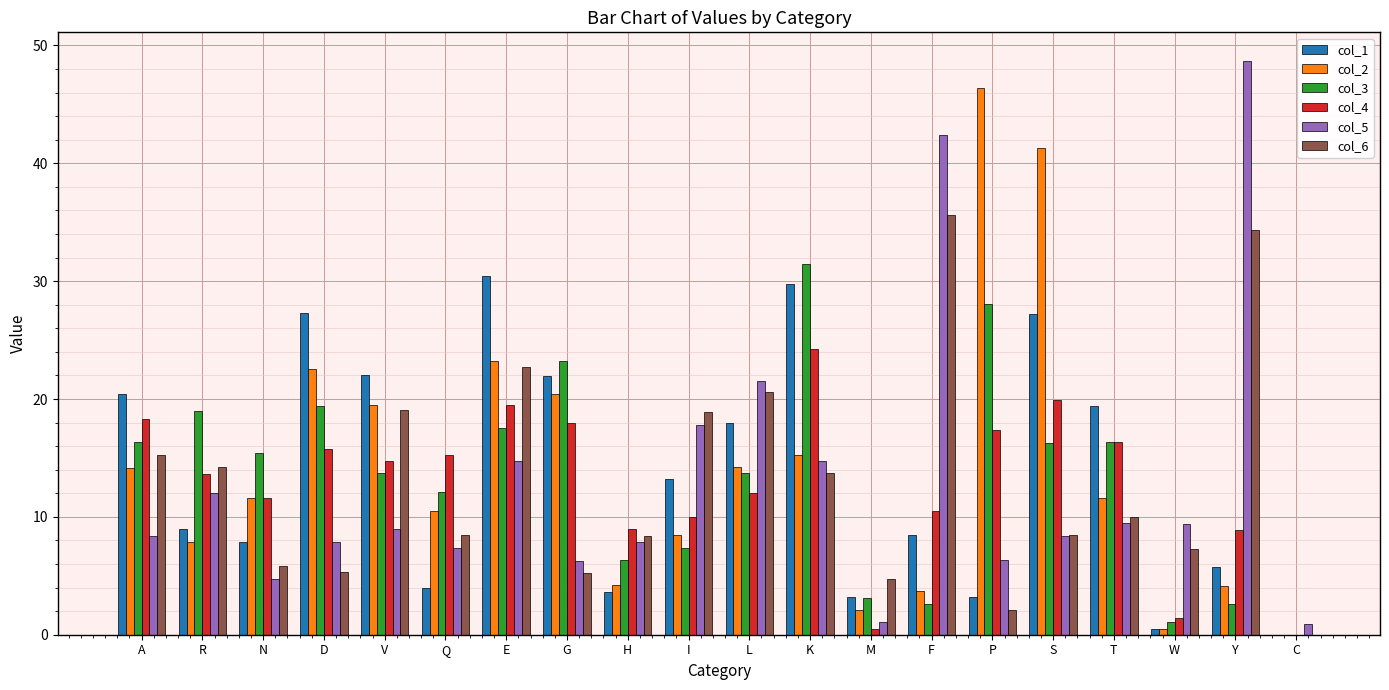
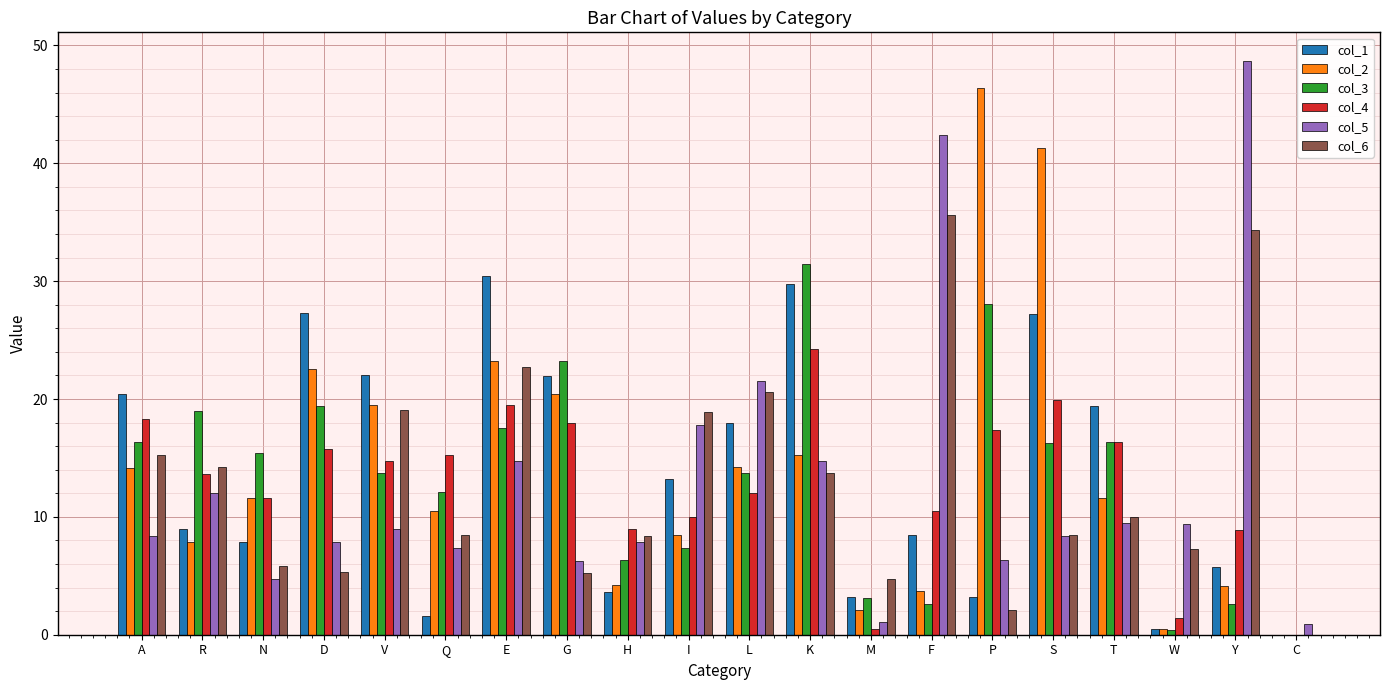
col_1, Q: 3.9 -> 1.6
col_3, W: 1.1 -> 0.4
